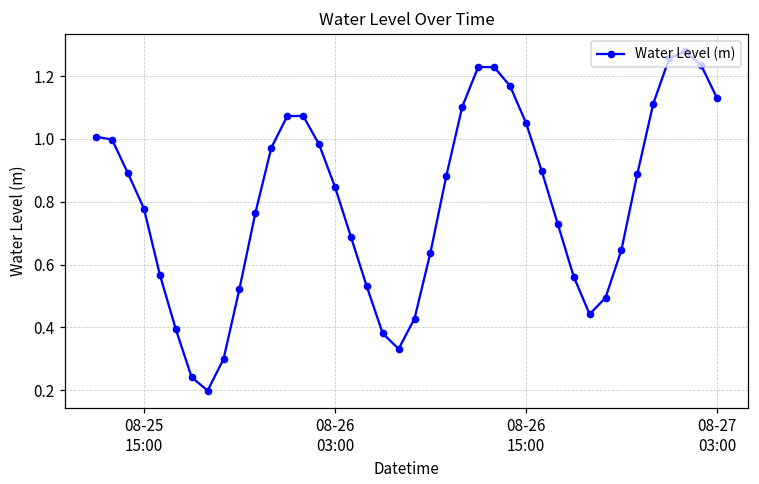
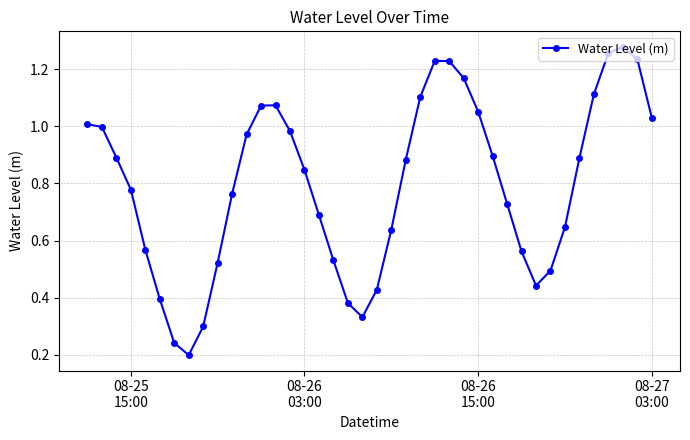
08-27 03:00: 1.13 -> 1.03
